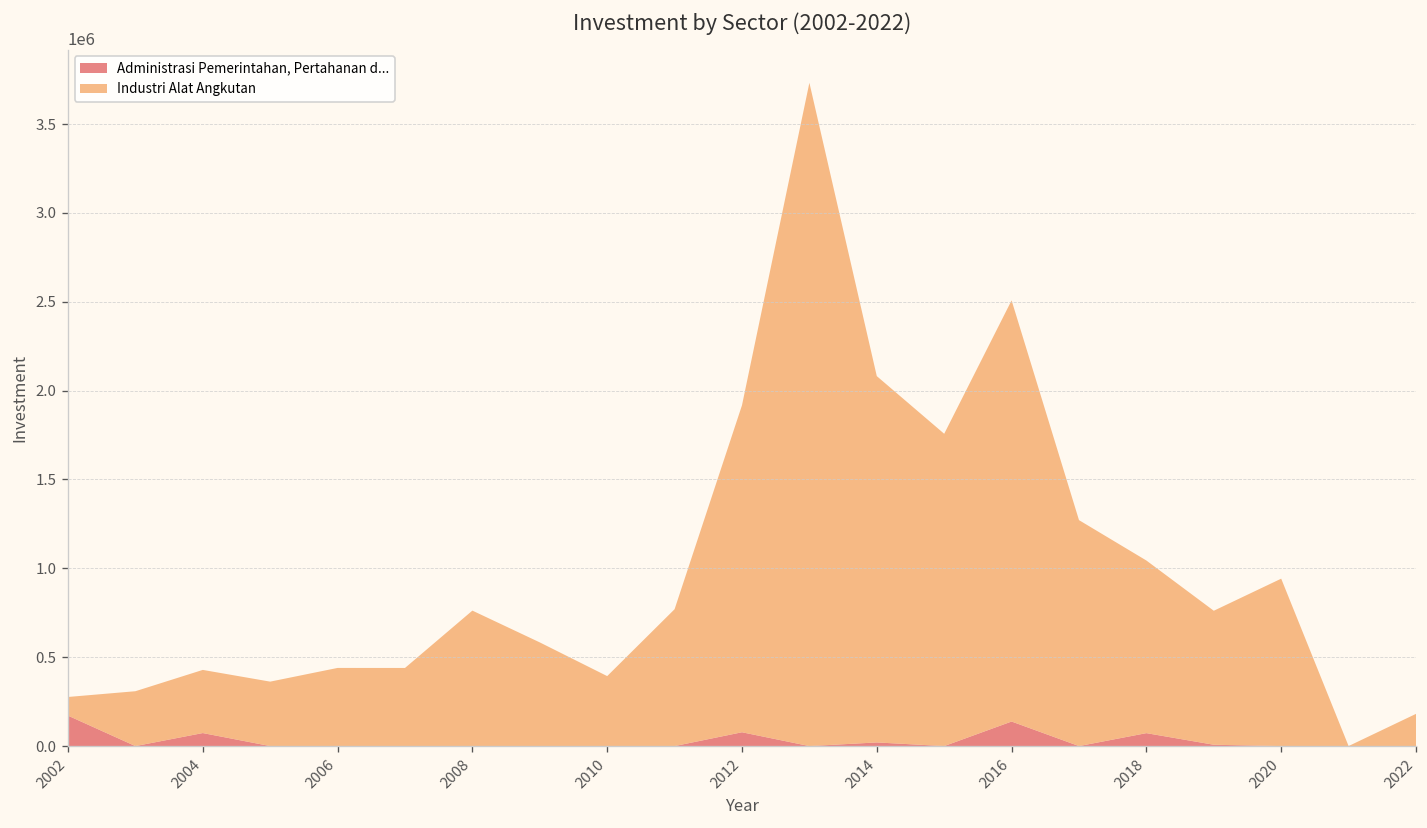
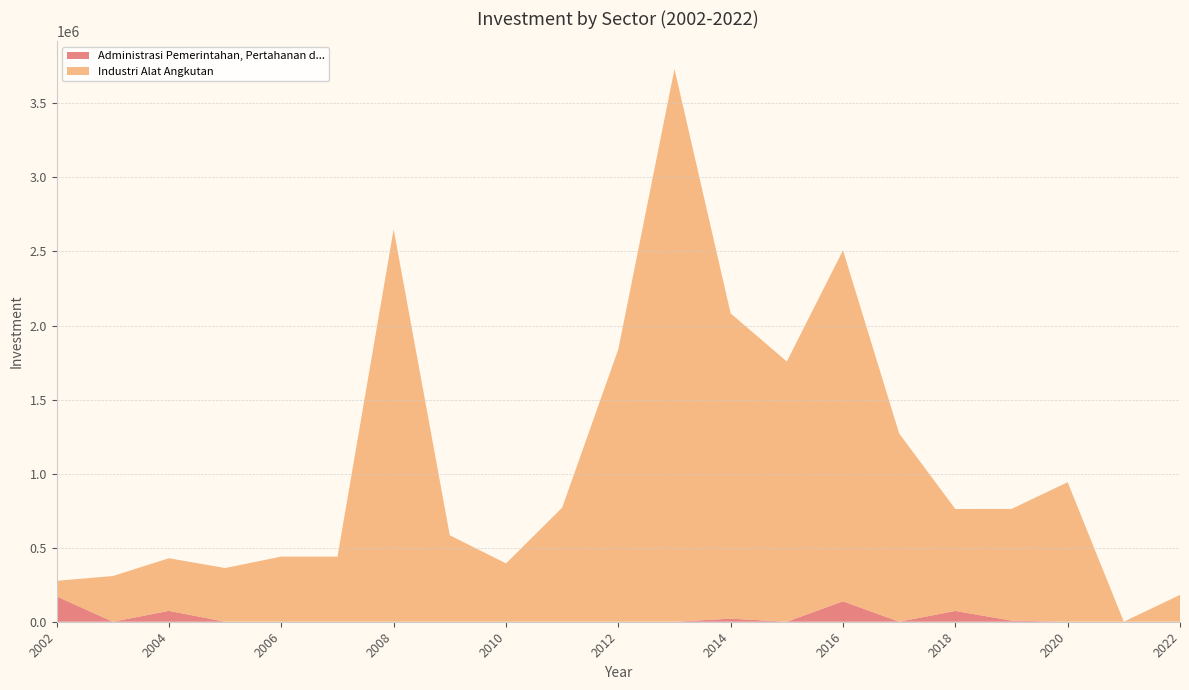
Industri Alat Angkutan, 2008: 760000 -> 2650000
Administrasi Pemerintahan, Pertahanan d..., 2012: 80000 -> 0
Industri Alat Angkutan, 2018: 970000 -> 690000
